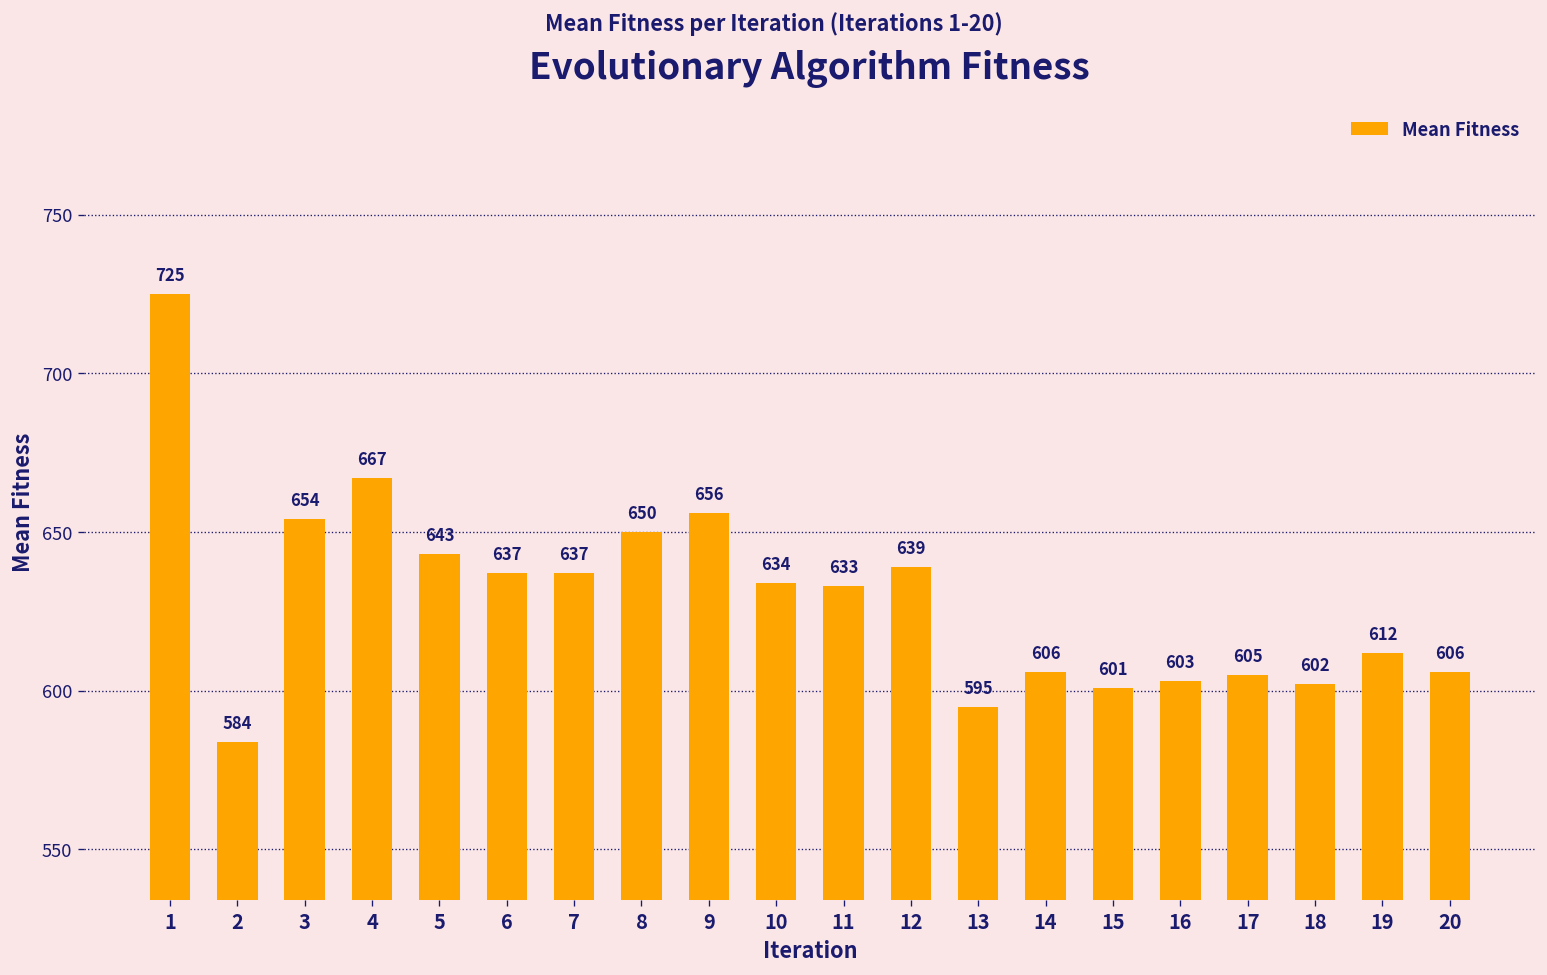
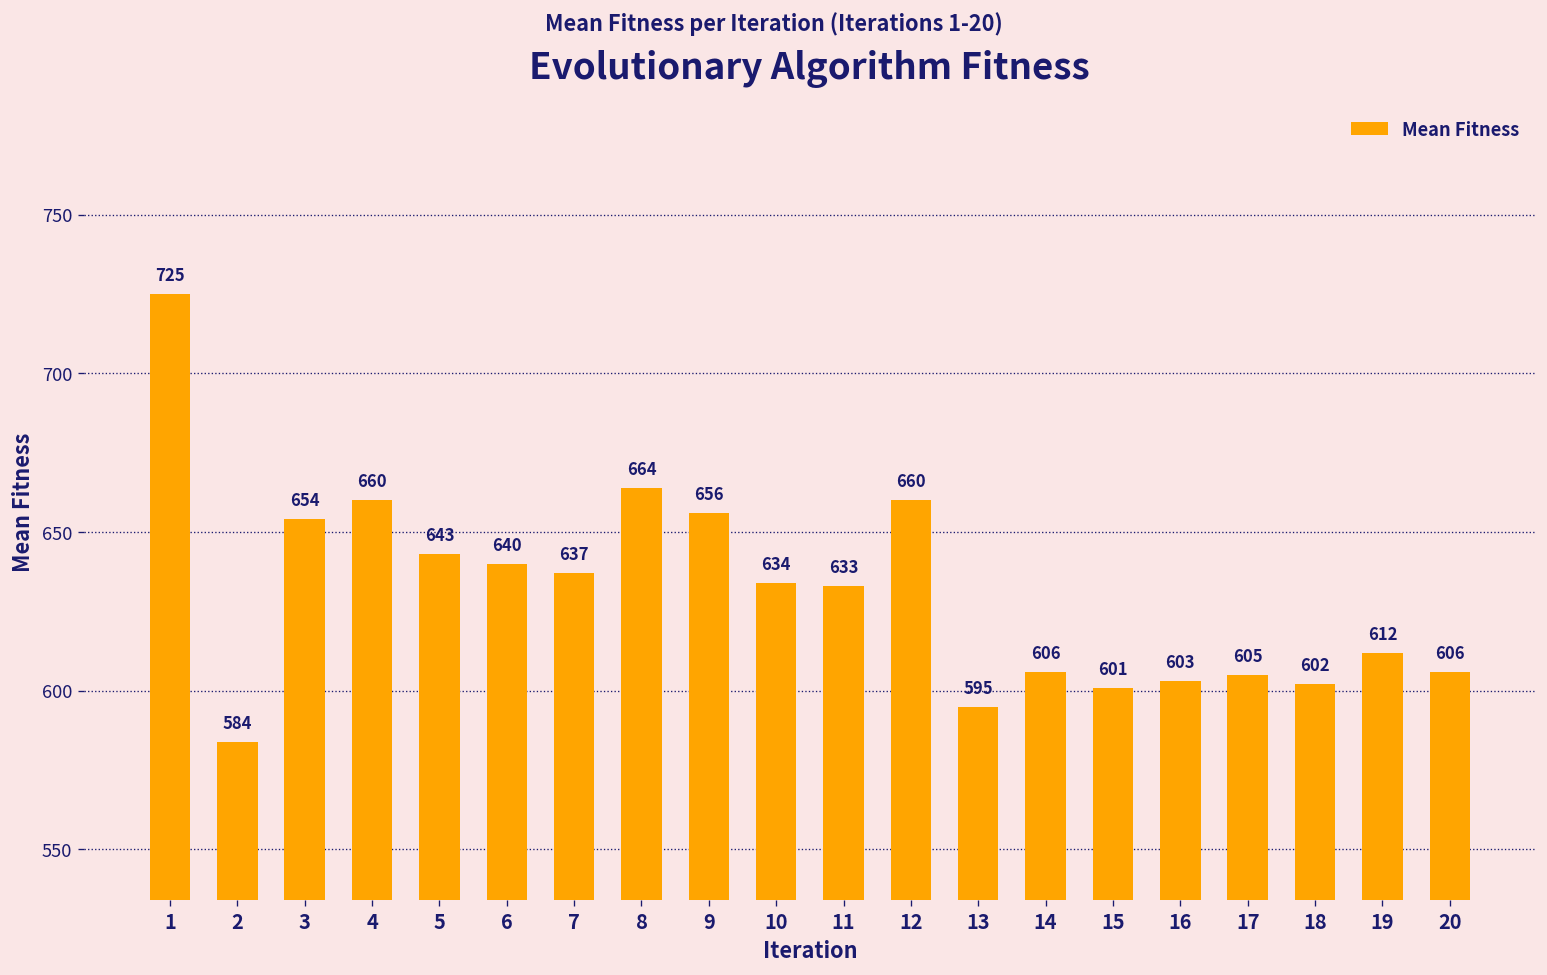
4: 667 -> 660
6: 637 -> 640
8: 650 -> 664
12: 639 -> 660
